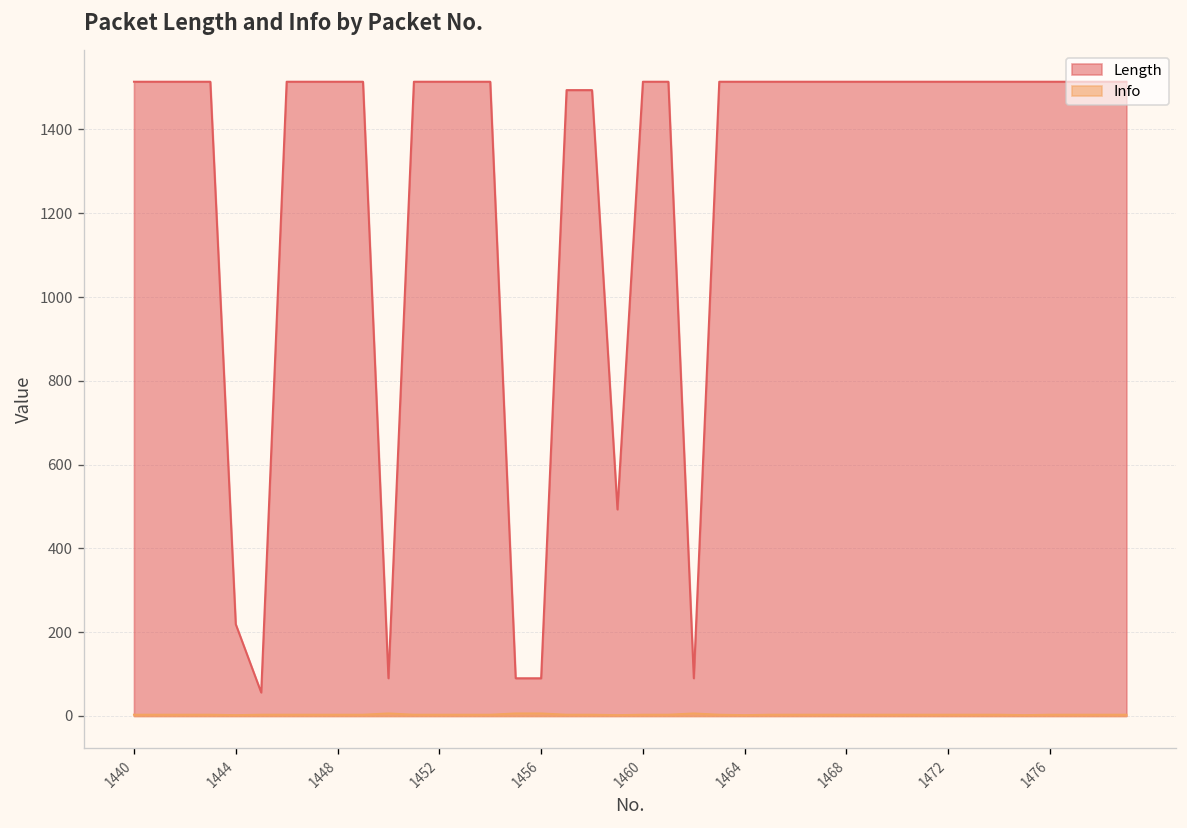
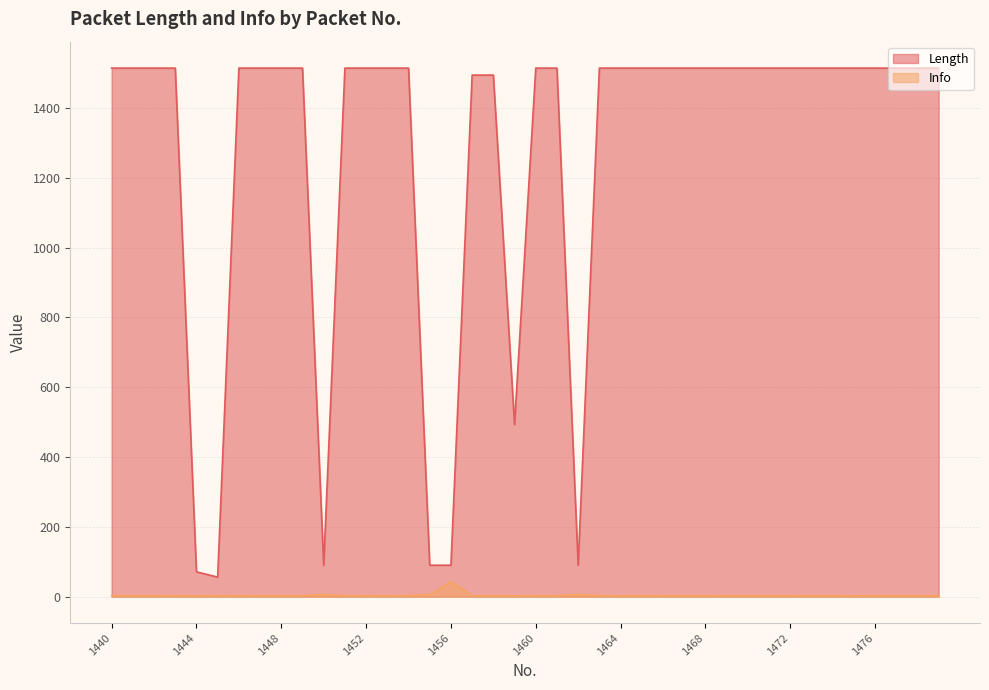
Length, 1444: 220 -> 70
Info, 1456: 10 -> 40
